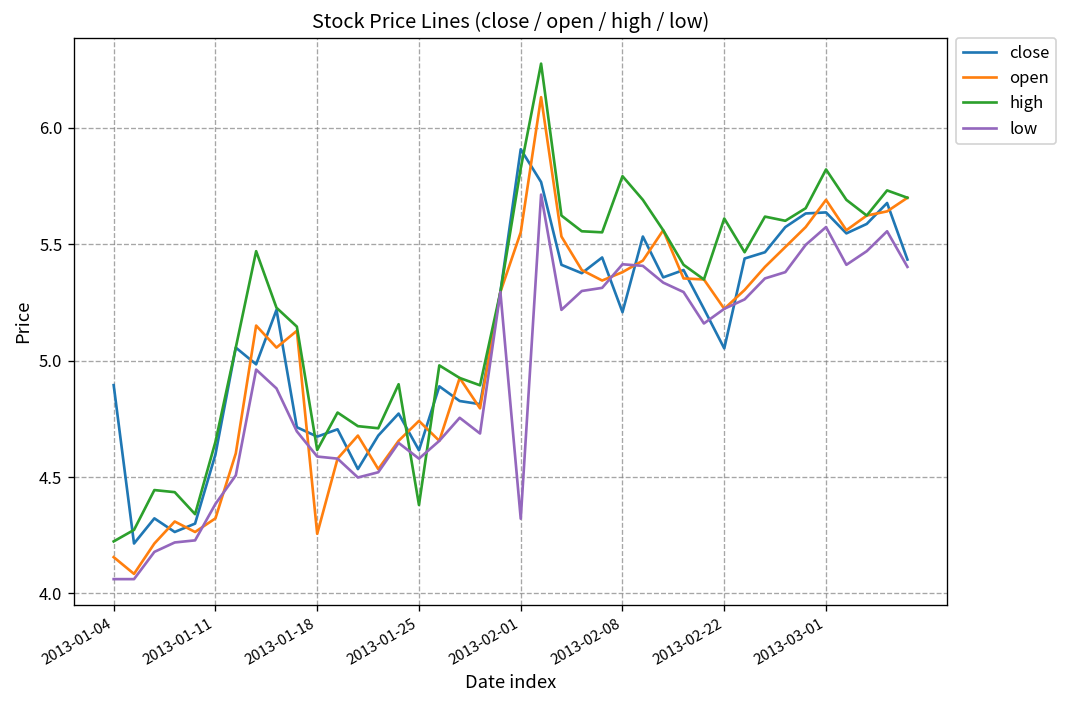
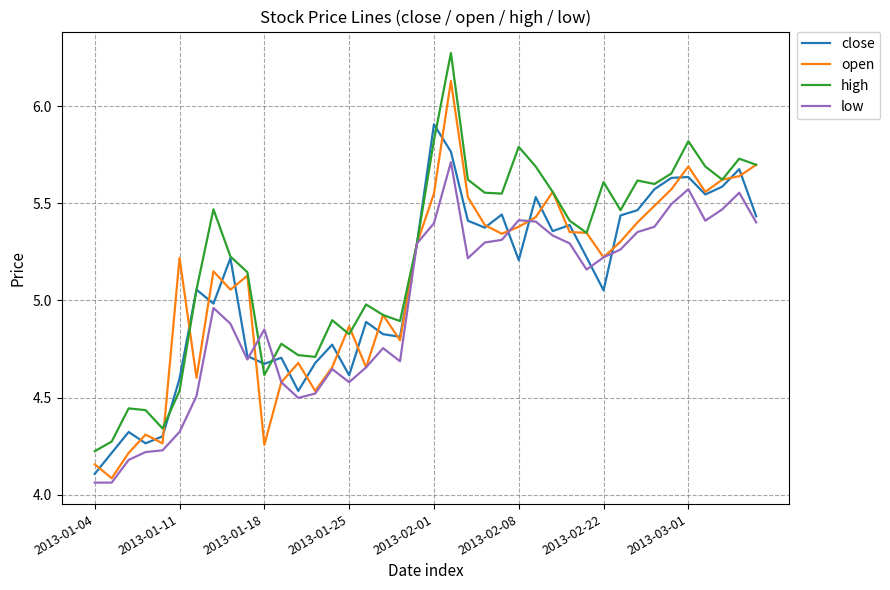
close, 2013-01-04: 4.89 -> 4.11
open, 2013-01-11: 4.32 -> 5.22
high, 2013-01-11: 4.65 -> 4.53
low, 2013-01-11: 4.38 -> 4.32
low, 2013-01-18: 4.59 -> 4.85
open, 2013-01-25: 4.74 -> 4.87
high, 2013-01-25: 4.38 -> 4.83
low, 2013-02-01: 4.32 -> 5.40
